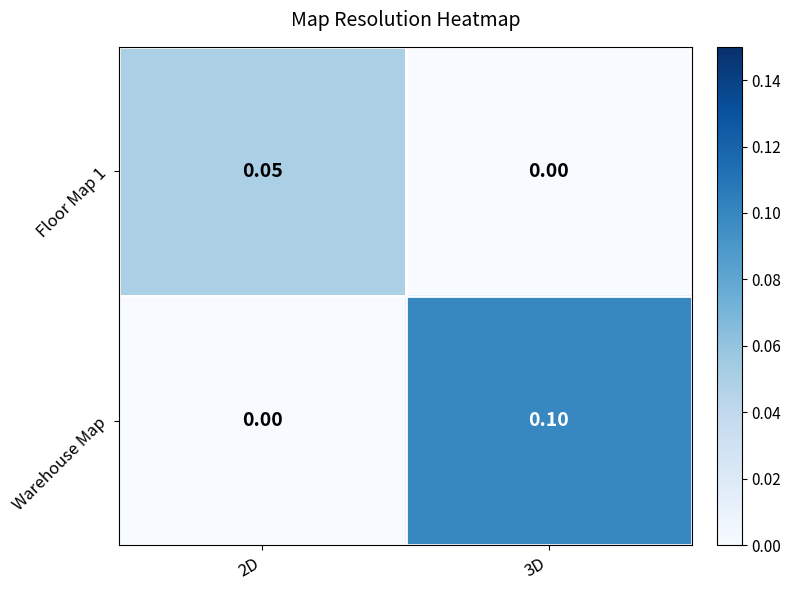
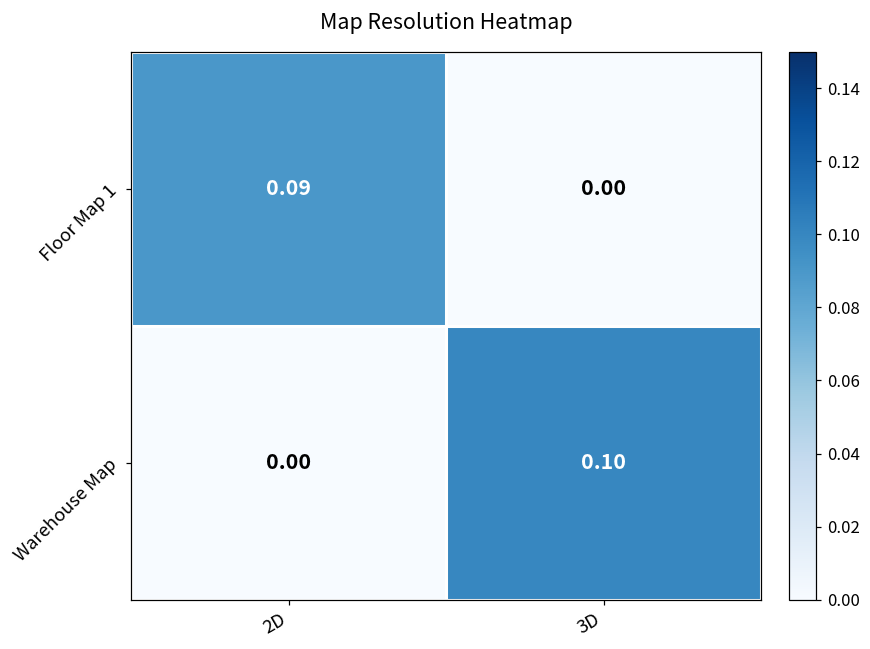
Floor Map 1, 2D: 0.05 -> 0.09
